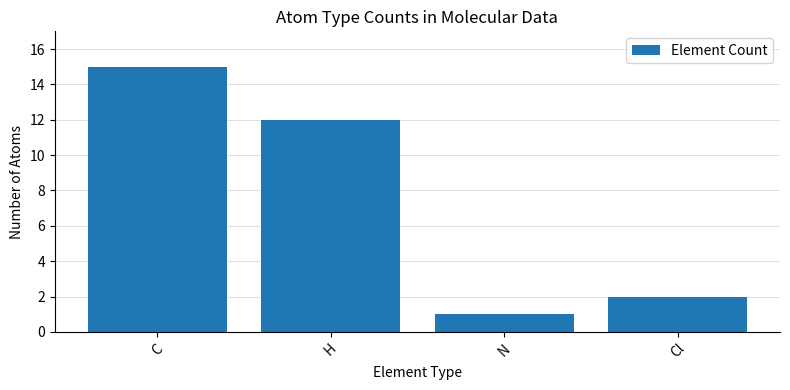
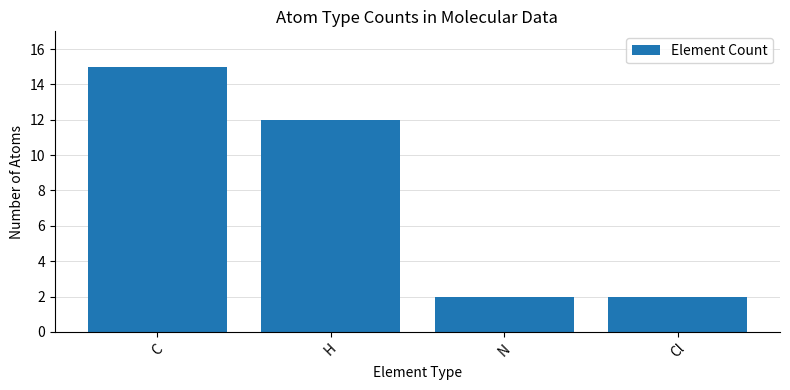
N: 1 -> 2
